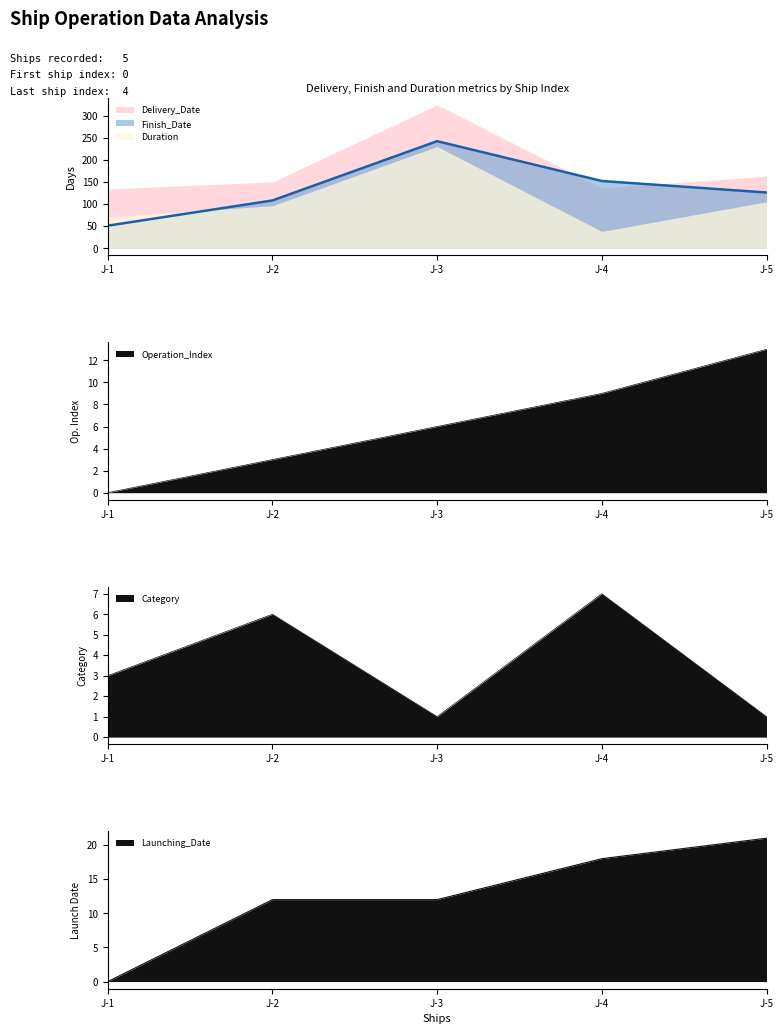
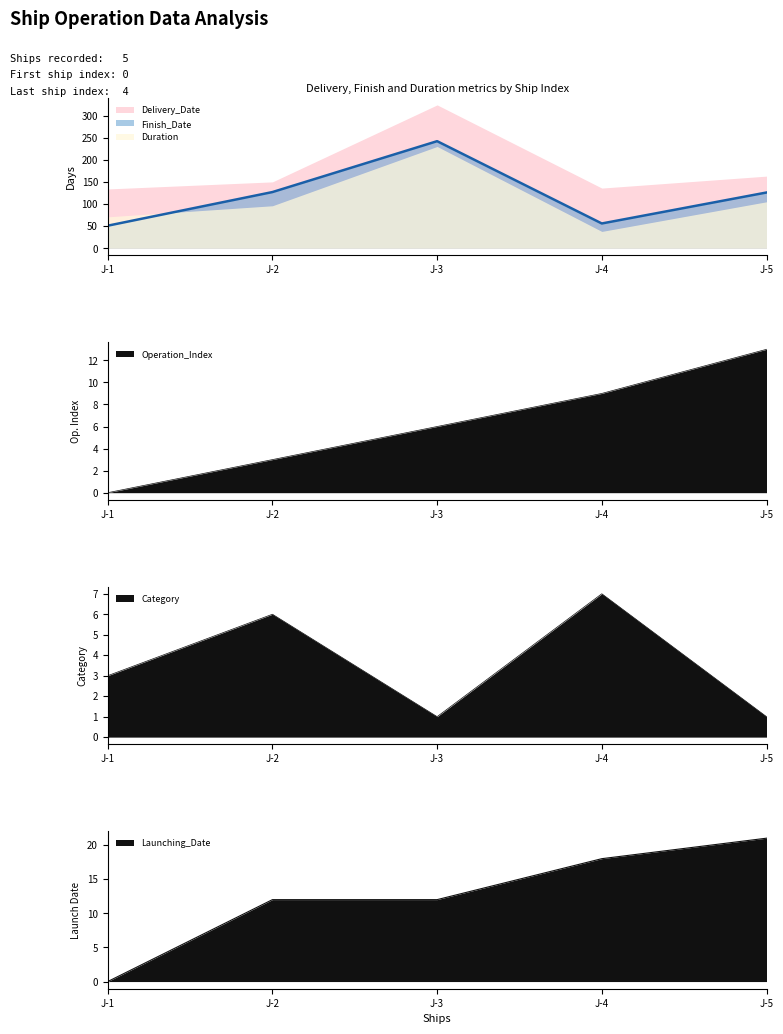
Delivery, Finish and Duration metrics by Ship Index, Finish_Date, J-2: 110 -> 130
Delivery, Finish and Duration metrics by Ship Index, Finish_Date, J-4: 150 -> 60
